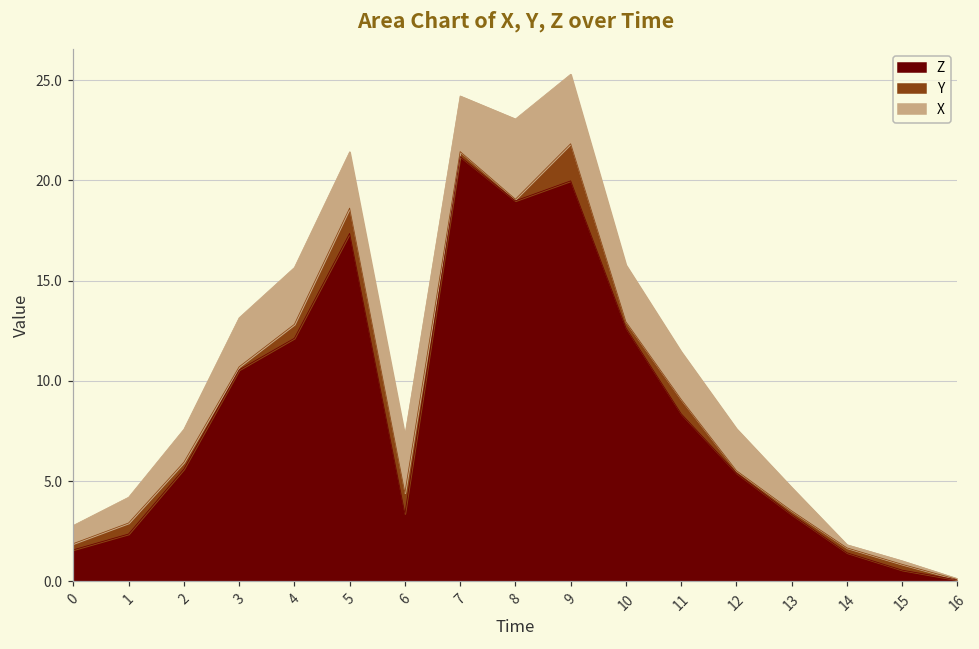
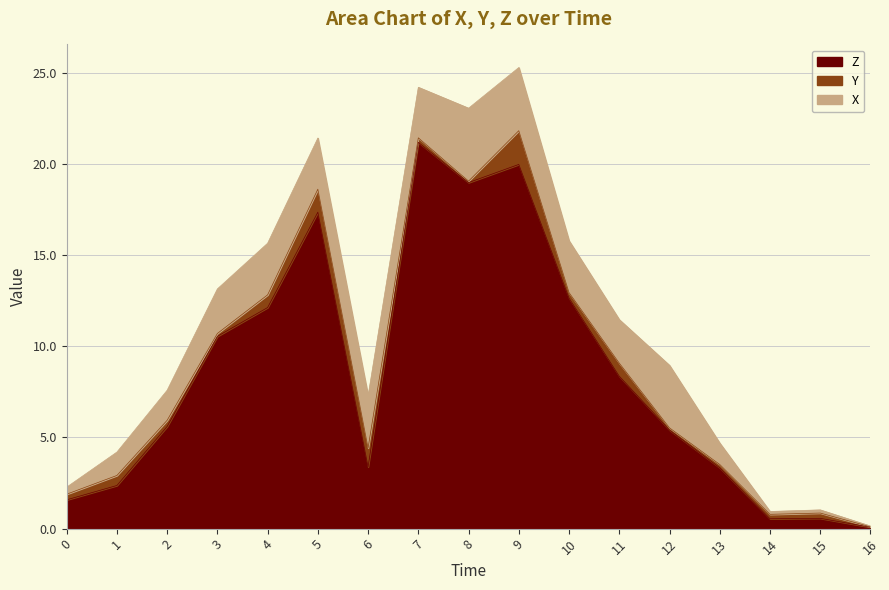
X, 0: 0.9 -> 0.4
X, 12: 2.1 -> 3.4
Z, 14: 1.4 -> 0.5
